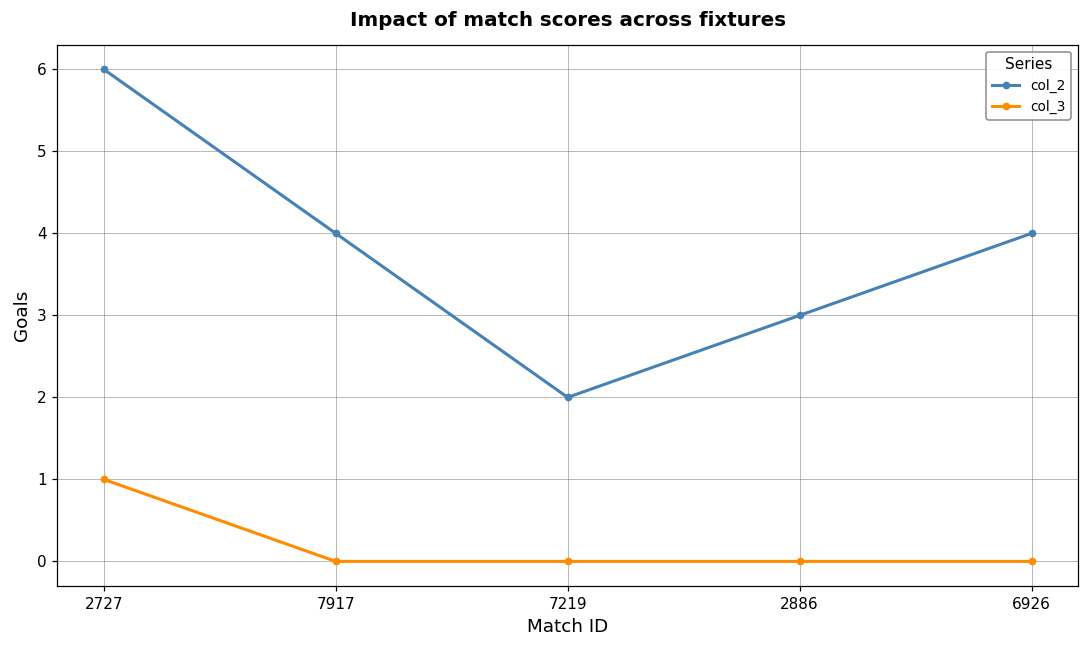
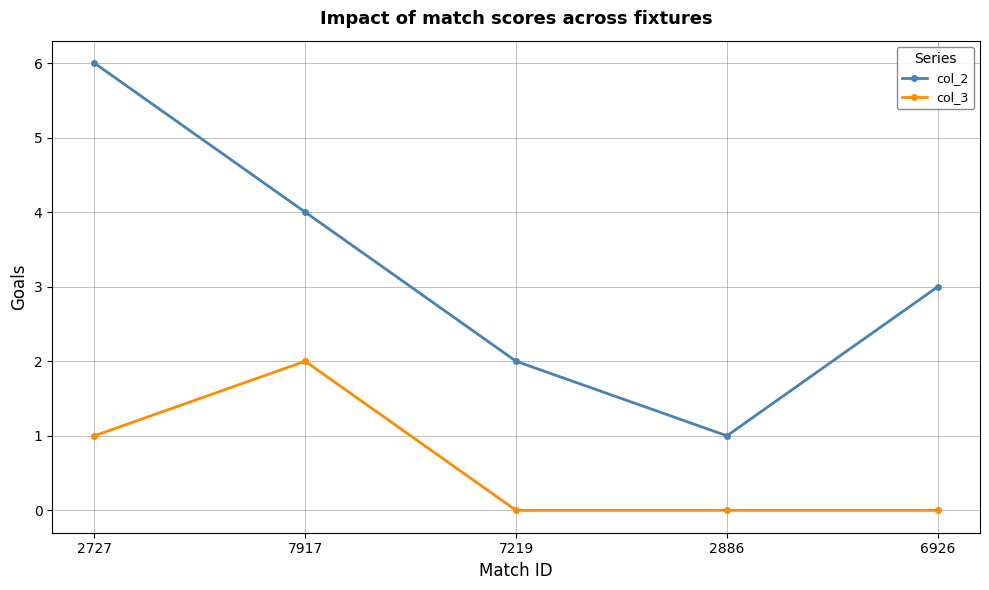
col_3, 7917: 0 -> 2
col_2, 2886: 3 -> 1
col_2, 6926: 4 -> 3
